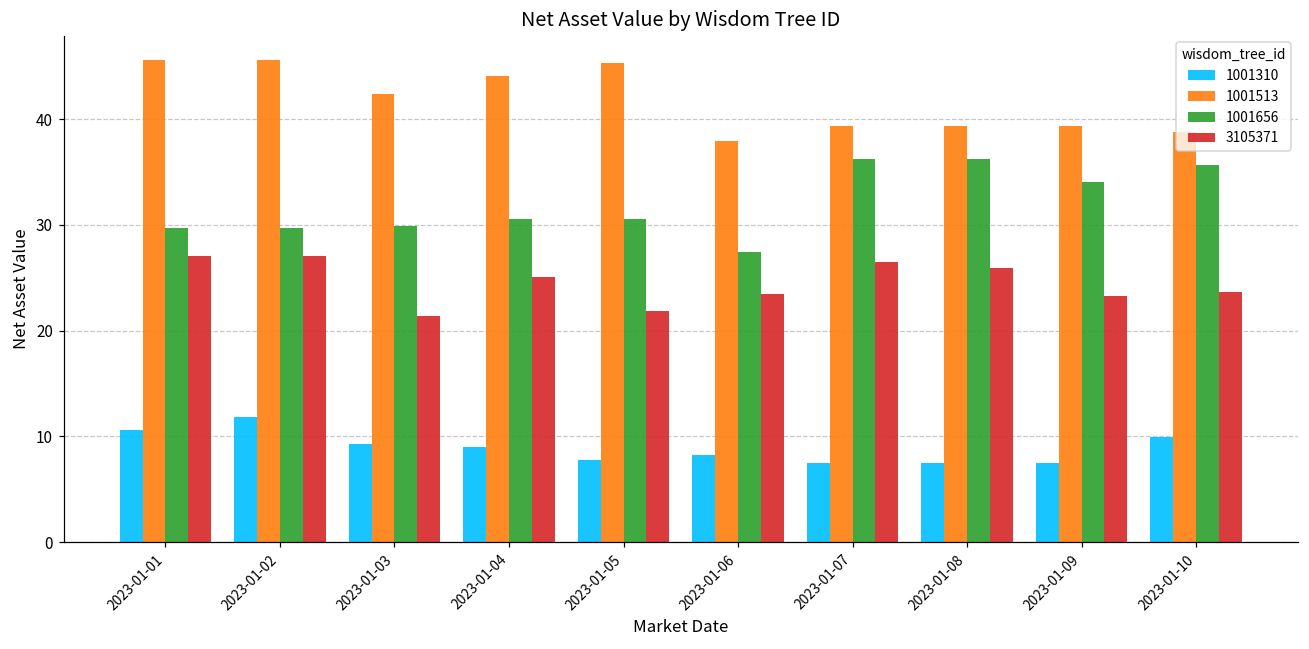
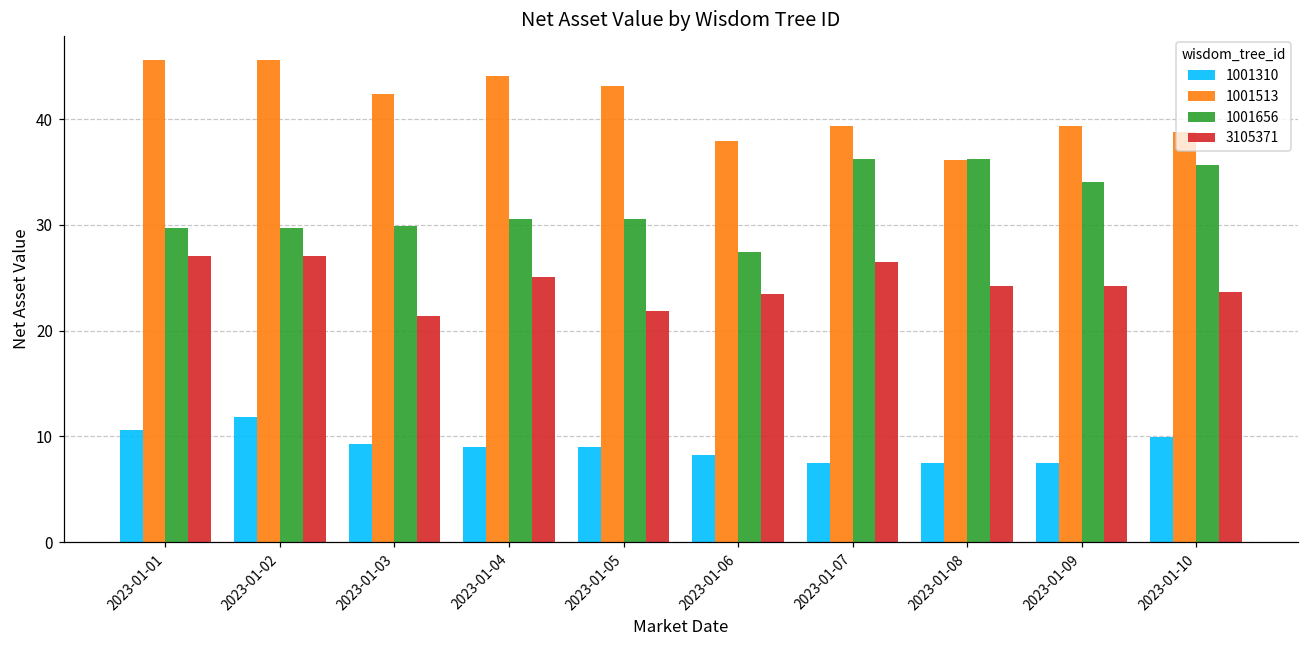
1001310, 2023-01-05: 8 -> 9
1001513, 2023-01-05: 45 -> 43
1001513, 2023-01-08: 39 -> 36
3105371, 2023-01-08: 26 -> 24
3105371, 2023-01-09: 23 -> 24
